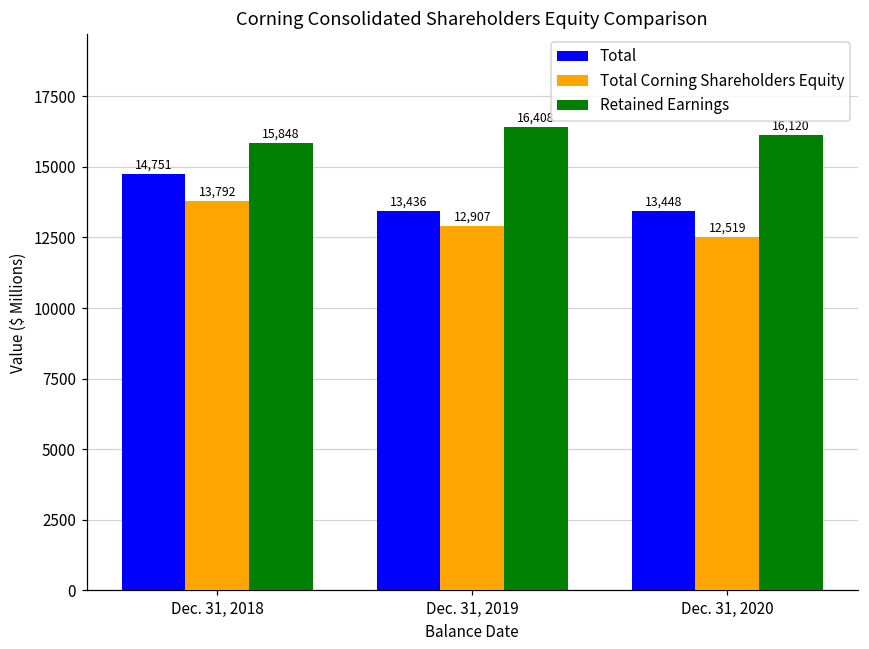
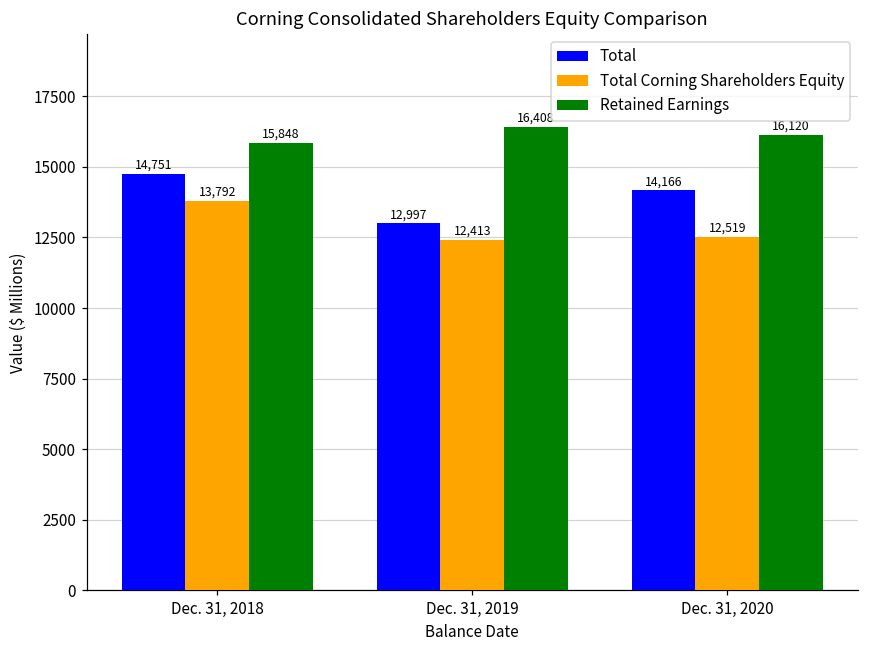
Total, Dec. 31, 2019: 13,436 -> 12,997
Total Corning Shareholders Equity, Dec. 31, 2019: 12,907 -> 12,413
Total, Dec. 31, 2020: 13,448 -> 14,166
